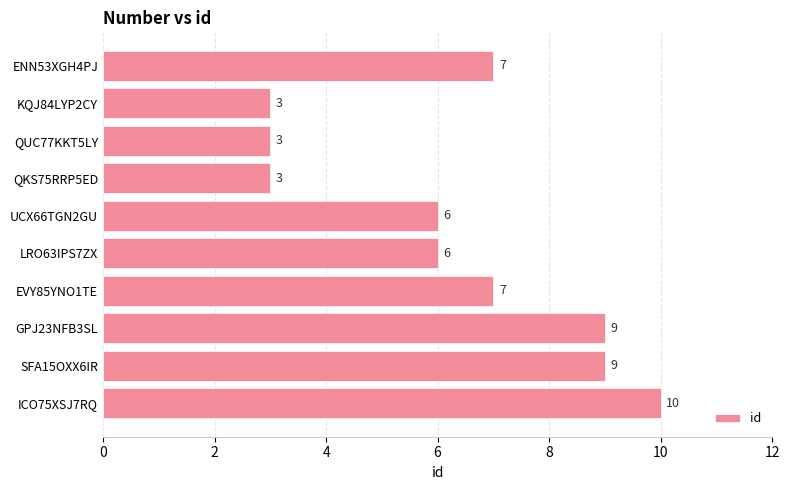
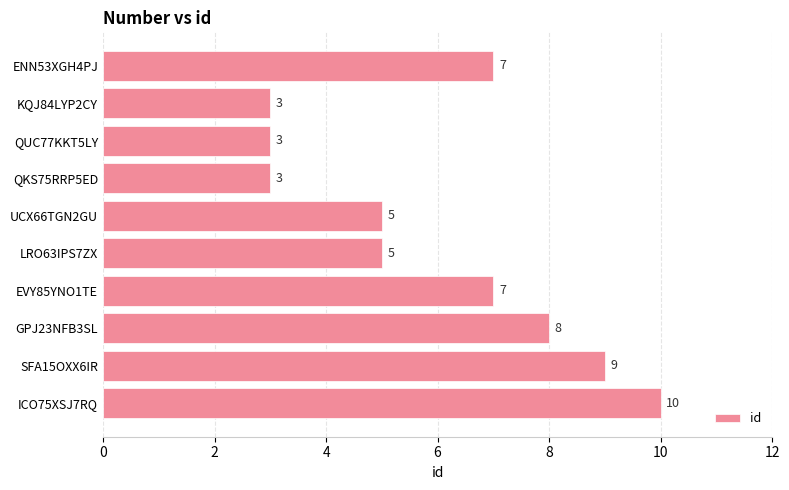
UCX66TGN2GU: 6 -> 5
LRO63IPS7ZX: 6 -> 5
GPJ23NFB3SL: 9 -> 8
